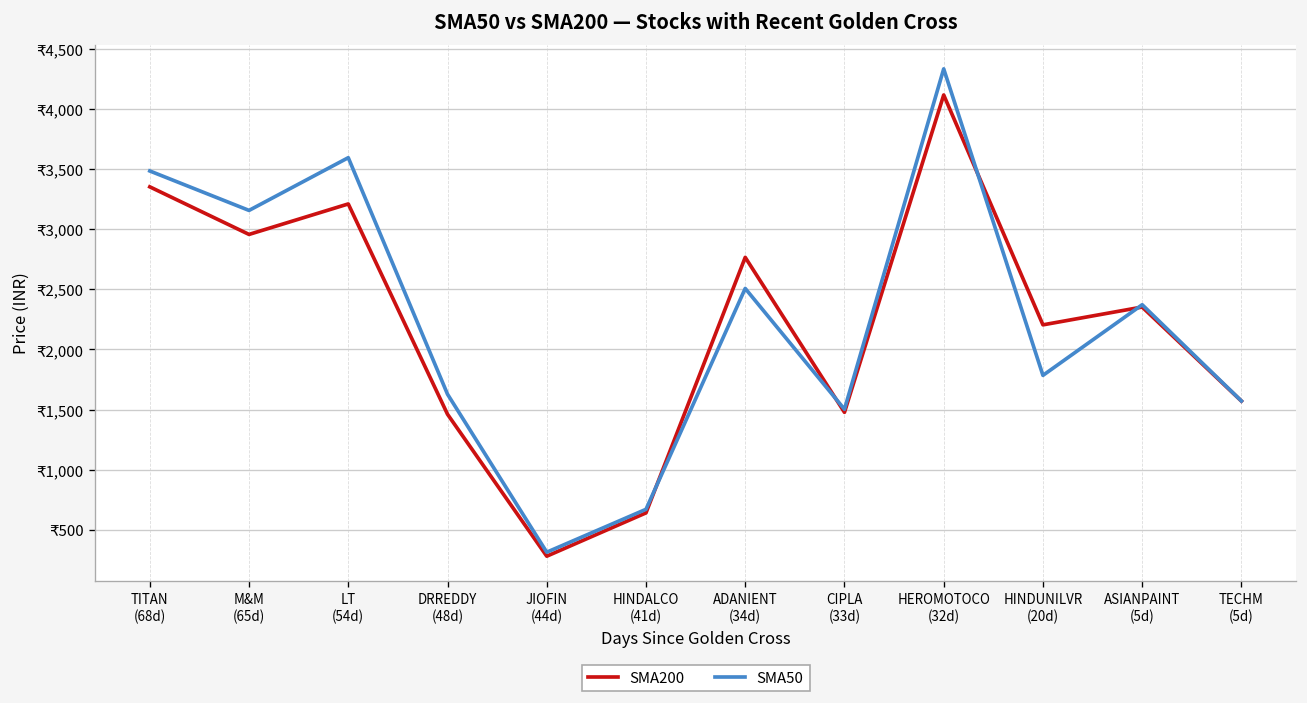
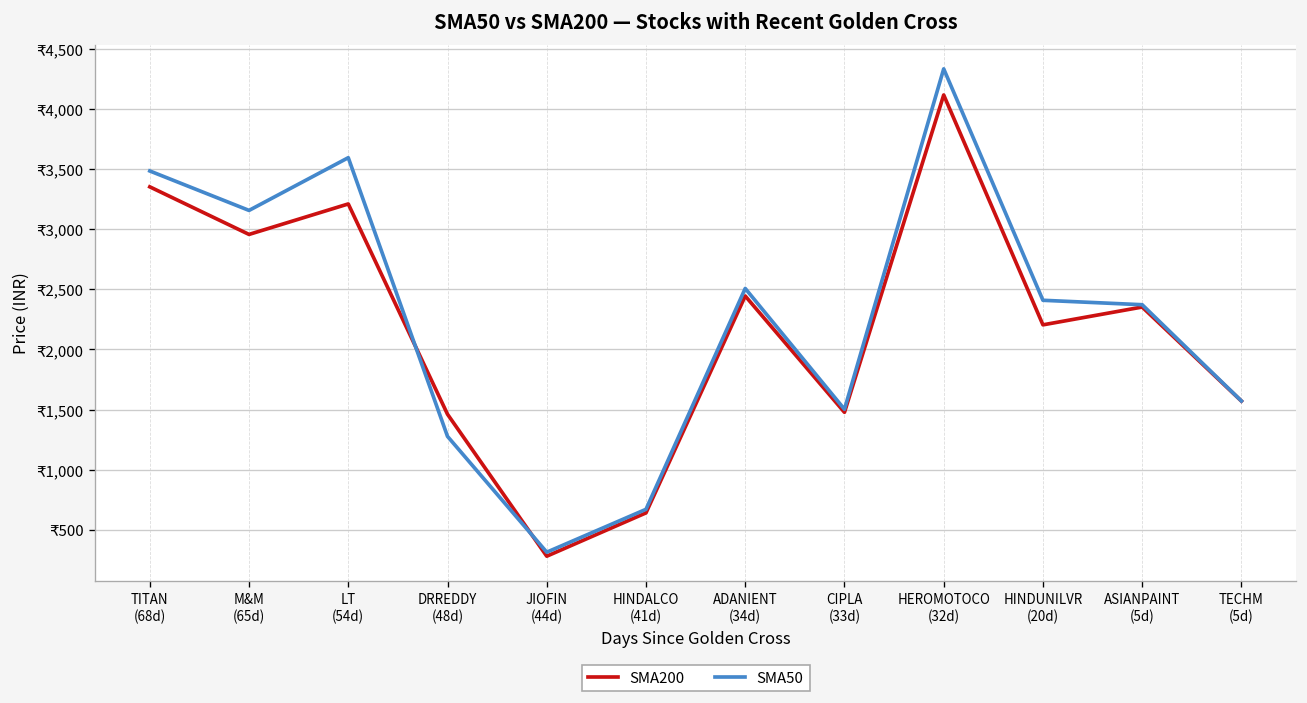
SMA50, DRREDDY (48d): ₹1,630 -> ₹1,280
SMA200, ADANIENT (34d): ₹2,770 -> ₹2,440
SMA50, HINDUNILVR (20d): ₹1,780 -> ₹2,410
